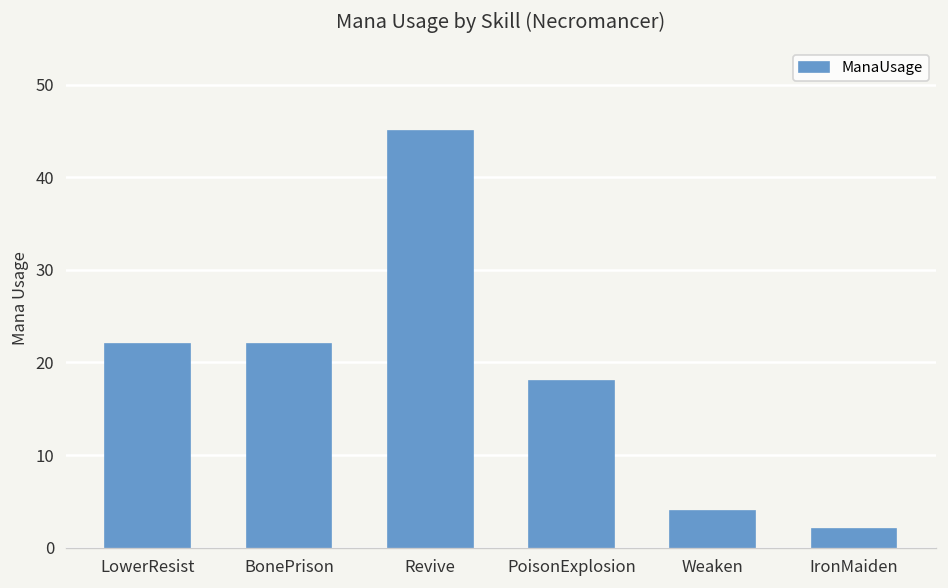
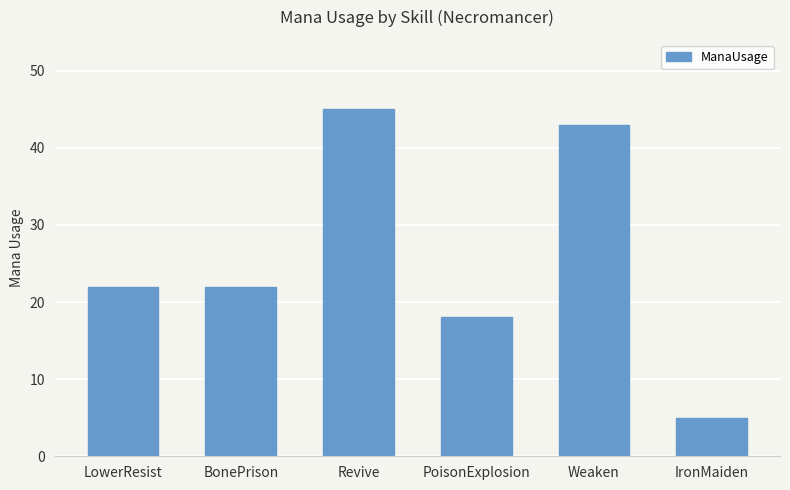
Weaken: 4 -> 43
IronMaiden: 2 -> 5
